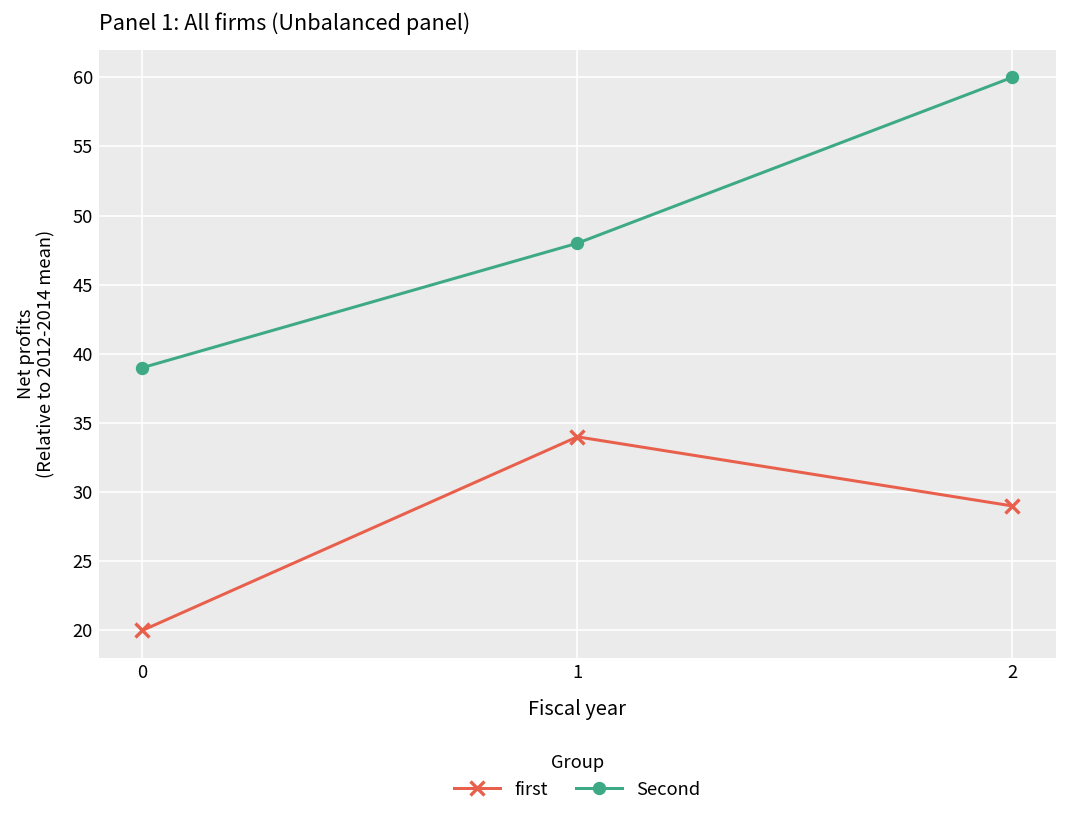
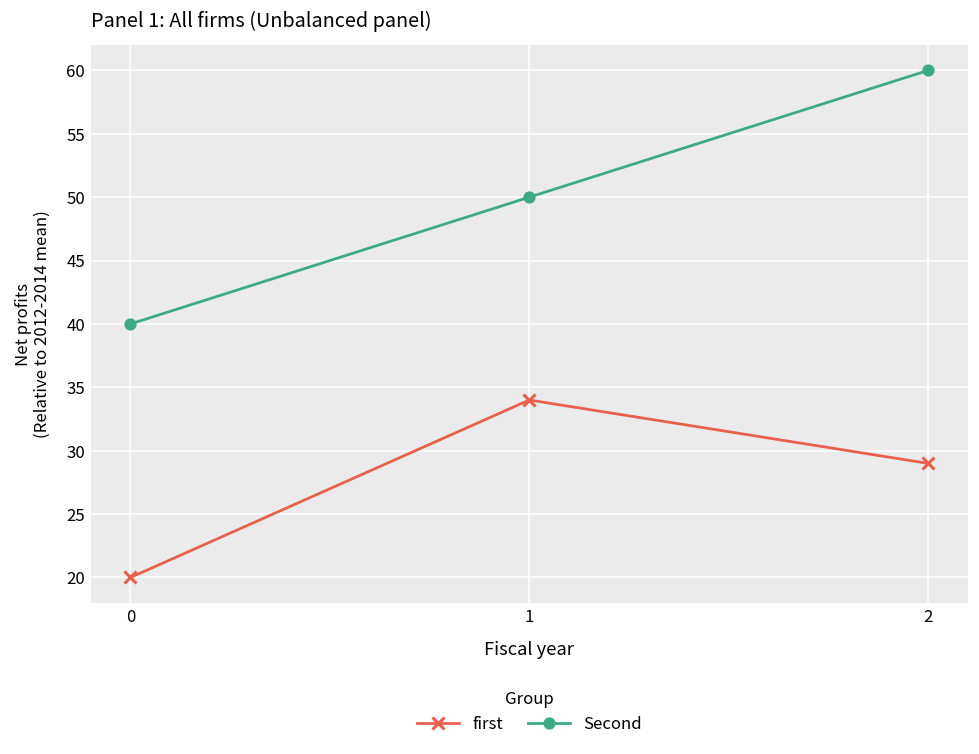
Second, 0: 39 -> 40
Second, 1: 48 -> 50
